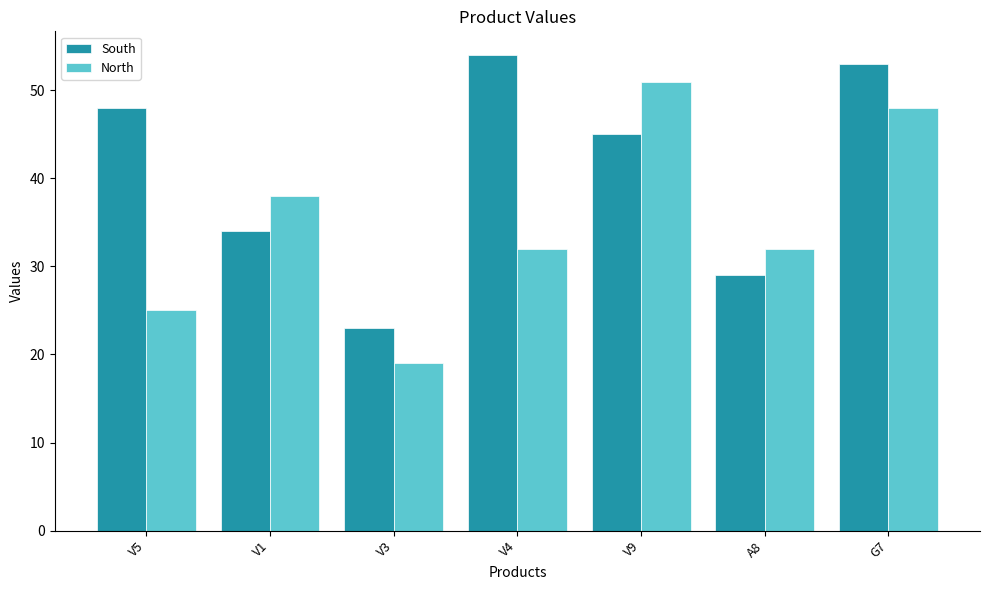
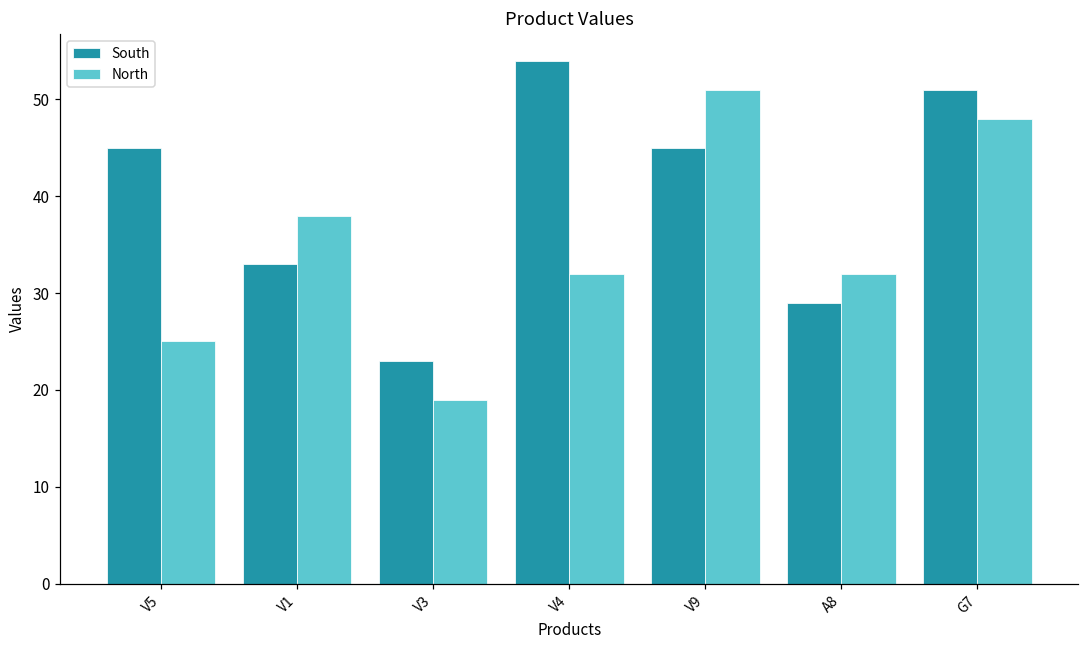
South, V5: 48 -> 45
South, V1: 34 -> 33
South, G7: 53 -> 51
